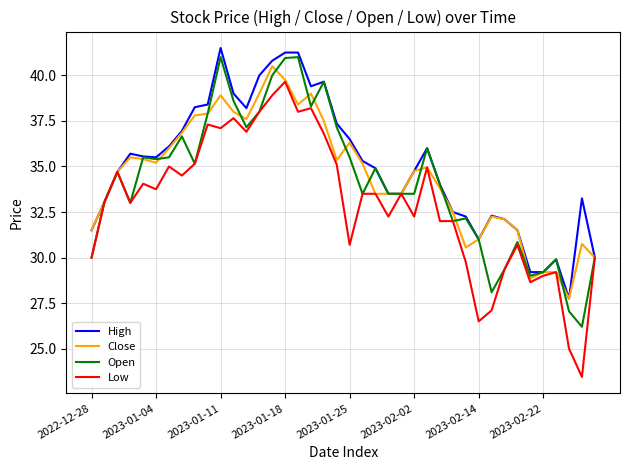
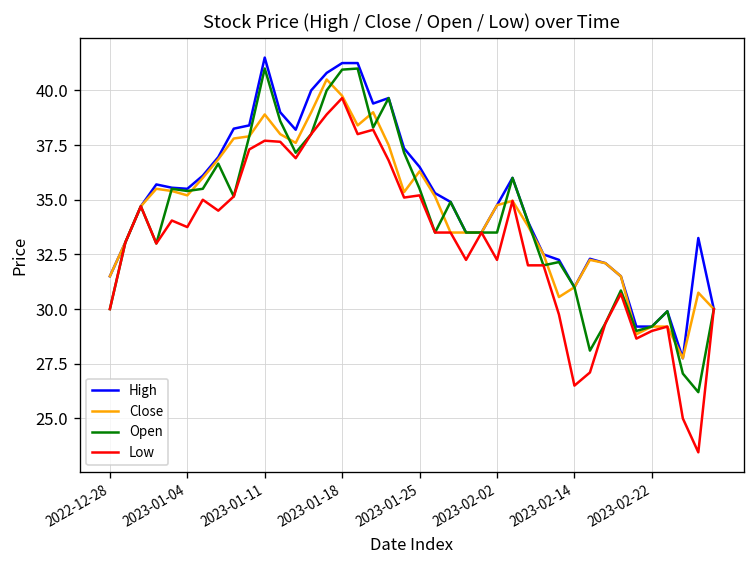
Low, 2023-01-11: 37.1 -> 37.7
Low, 2023-01-25: 30.7 -> 35.2
